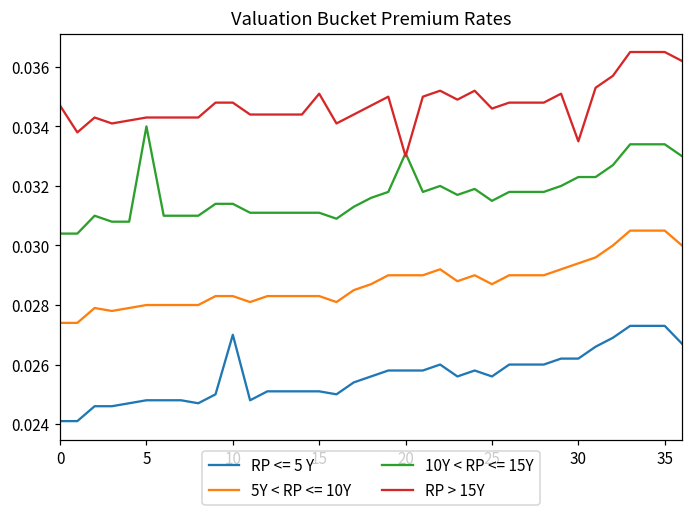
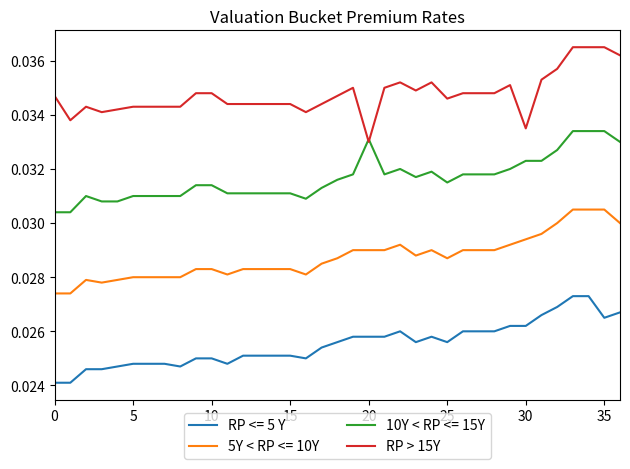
10Y < RP <= 15Y, 5: 0.034 -> 0.031
RP <= 5 Y, 10: 0.027 -> 0.025
RP > 15Y, 15: 0.0351 -> 0.0344
RP <= 5 Y, 35: 0.0273 -> 0.0265
